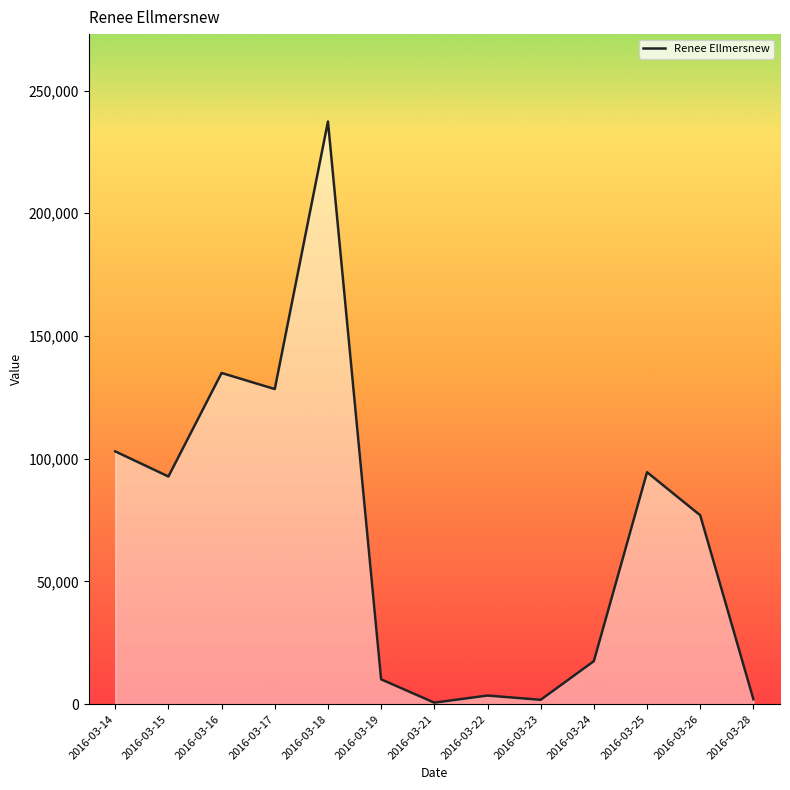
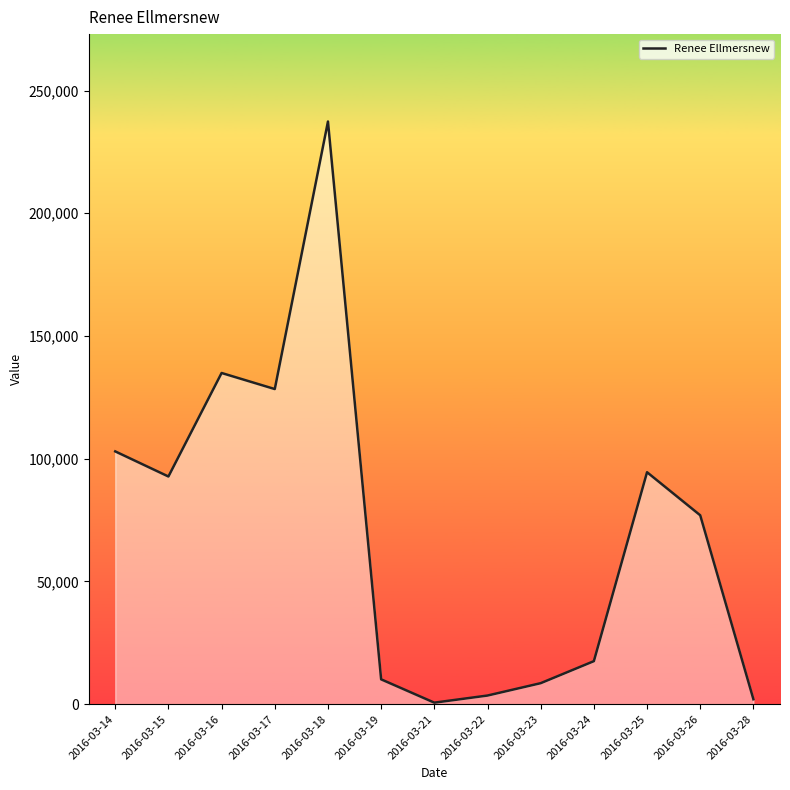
2016-03-23: 2,000 -> 9,000
